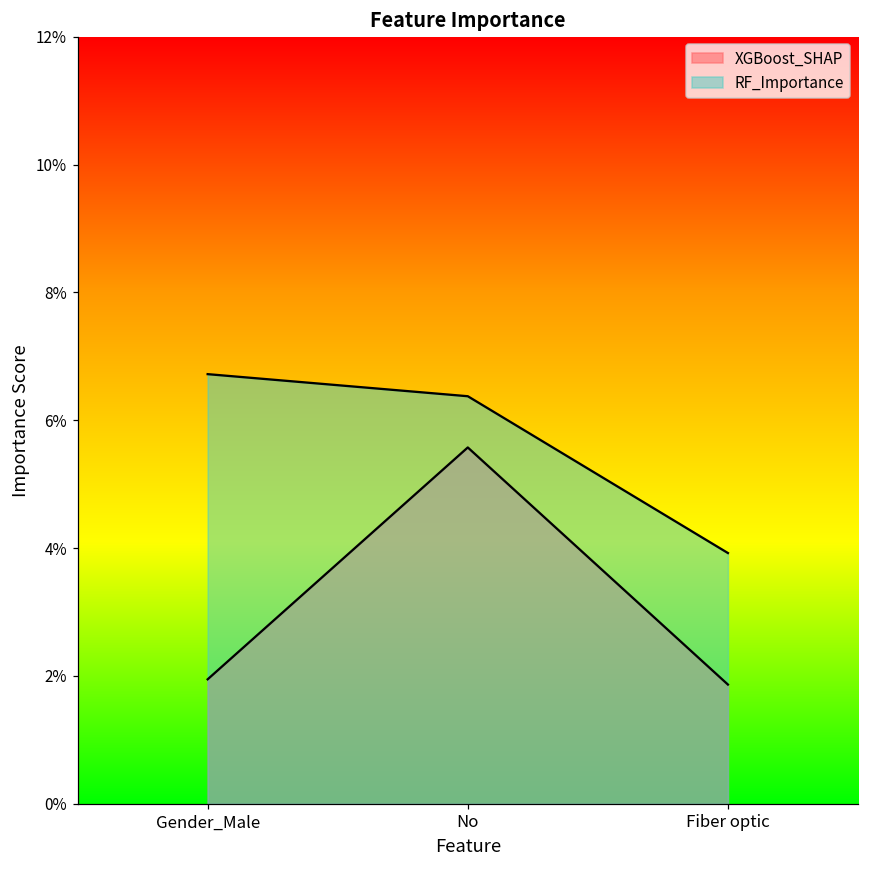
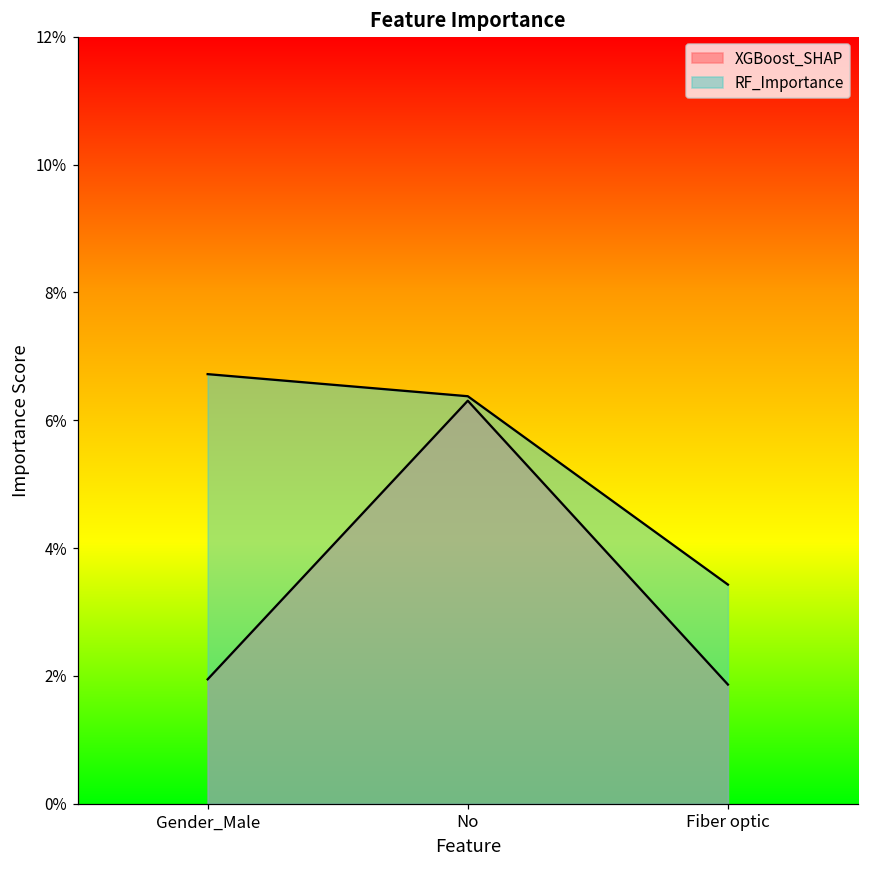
XGBoost_SHAP, No: 5.6% -> 6.3%
RF_Importance, Fiber optic: 3.9% -> 3.4%
